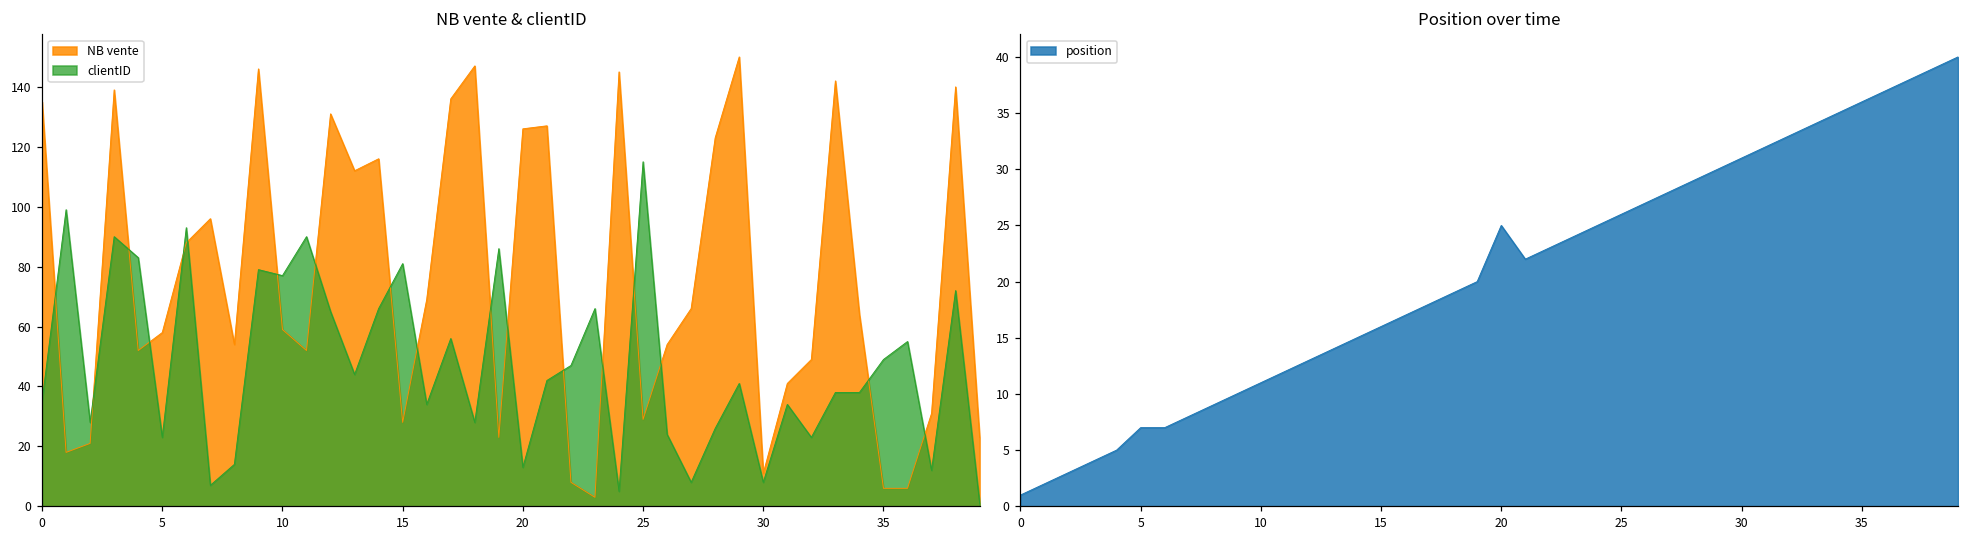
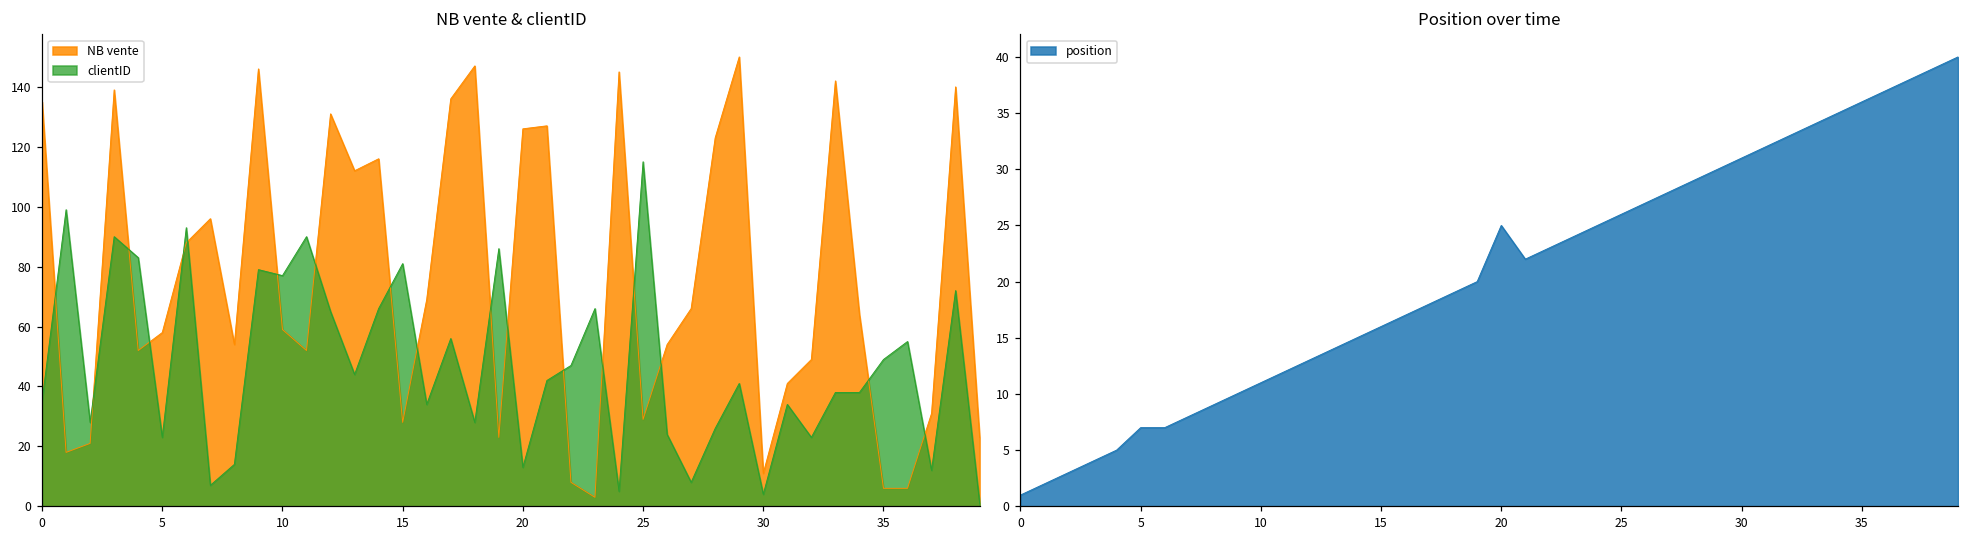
NB vente & clientID, clientID, 30: 8 -> 4
